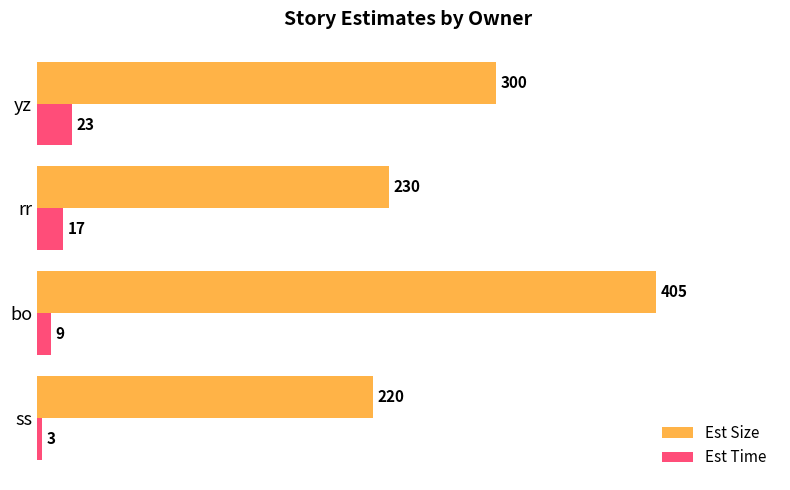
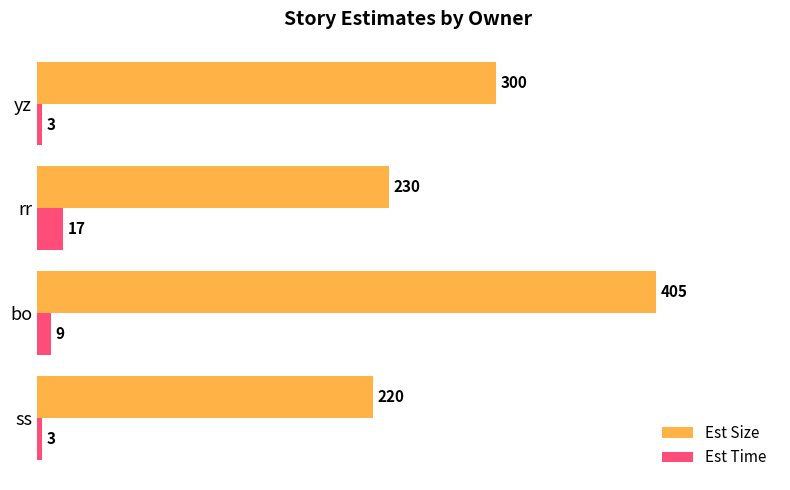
Est Time, yz: 23 -> 3
